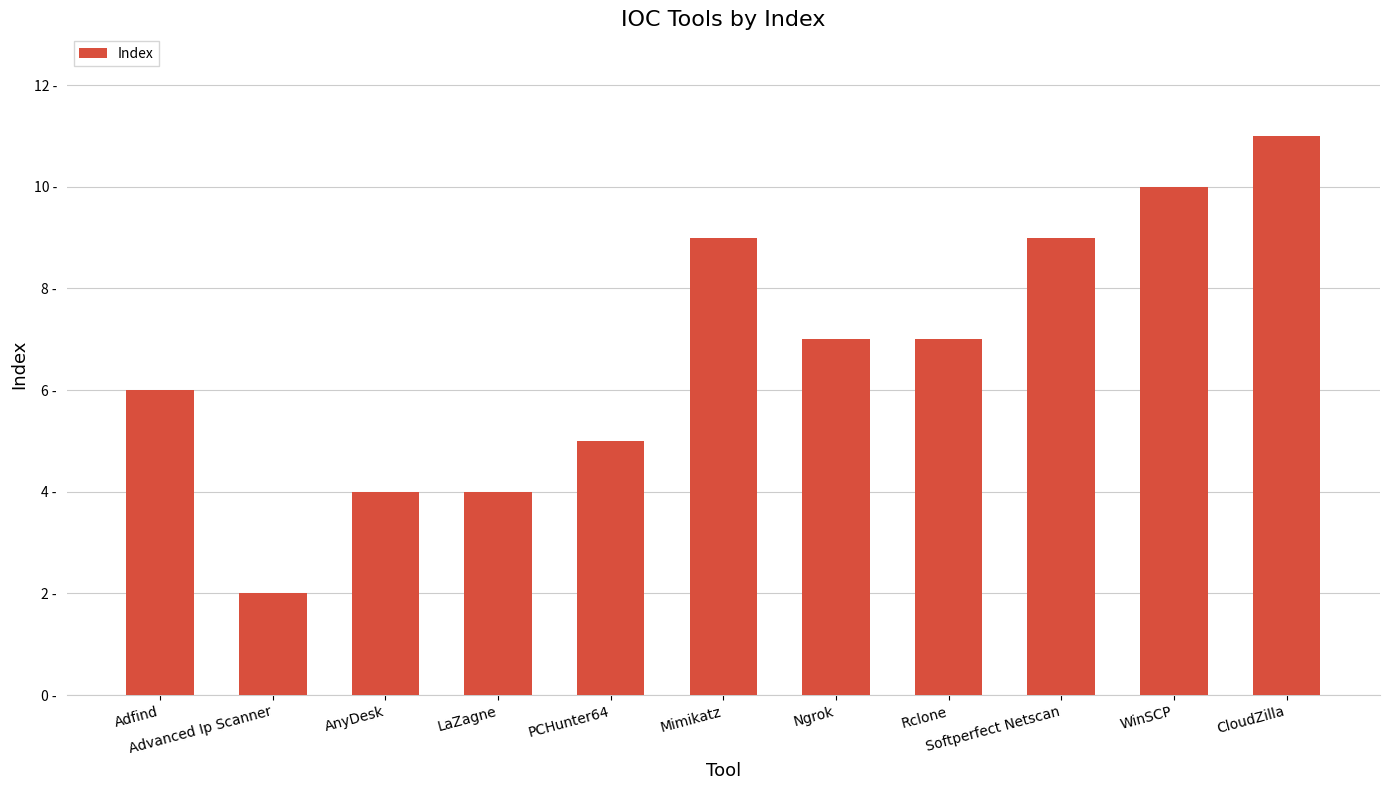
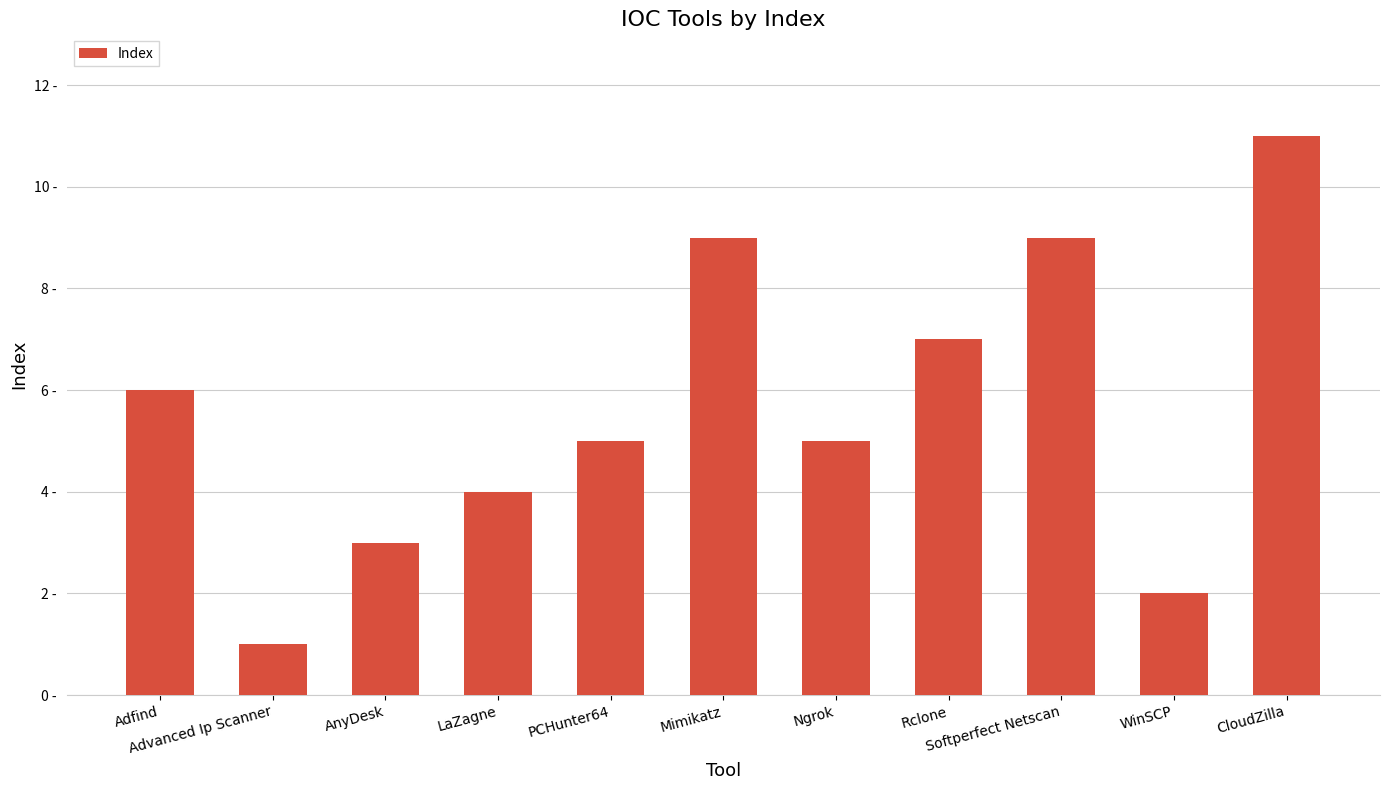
Advanced Ip Scanner: 2 - -> 1 -
AnyDesk: 4 - -> 3 -
Ngrok: 7 - -> 5 -
WinSCP: 10 - -> 2 -
